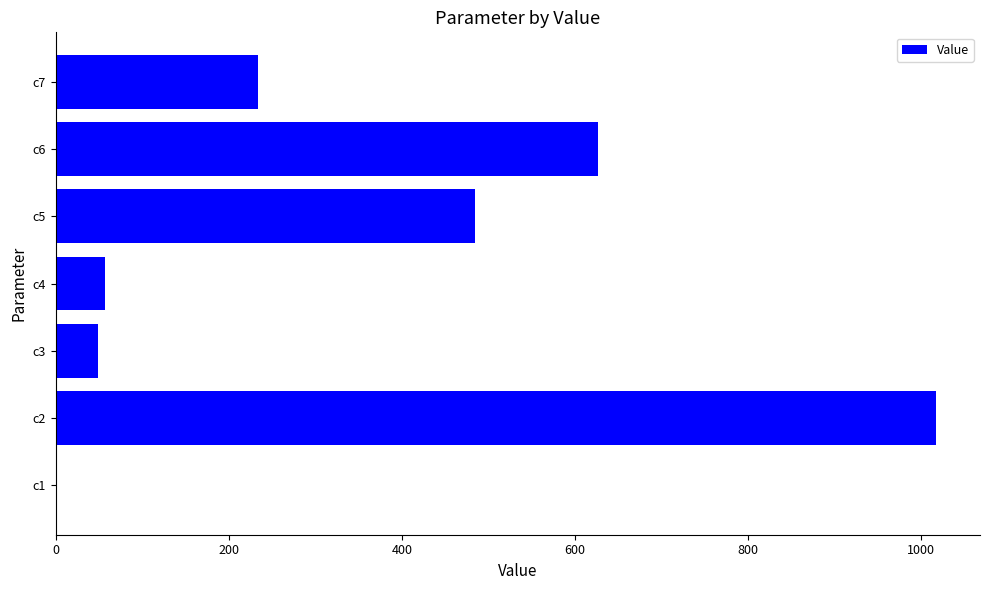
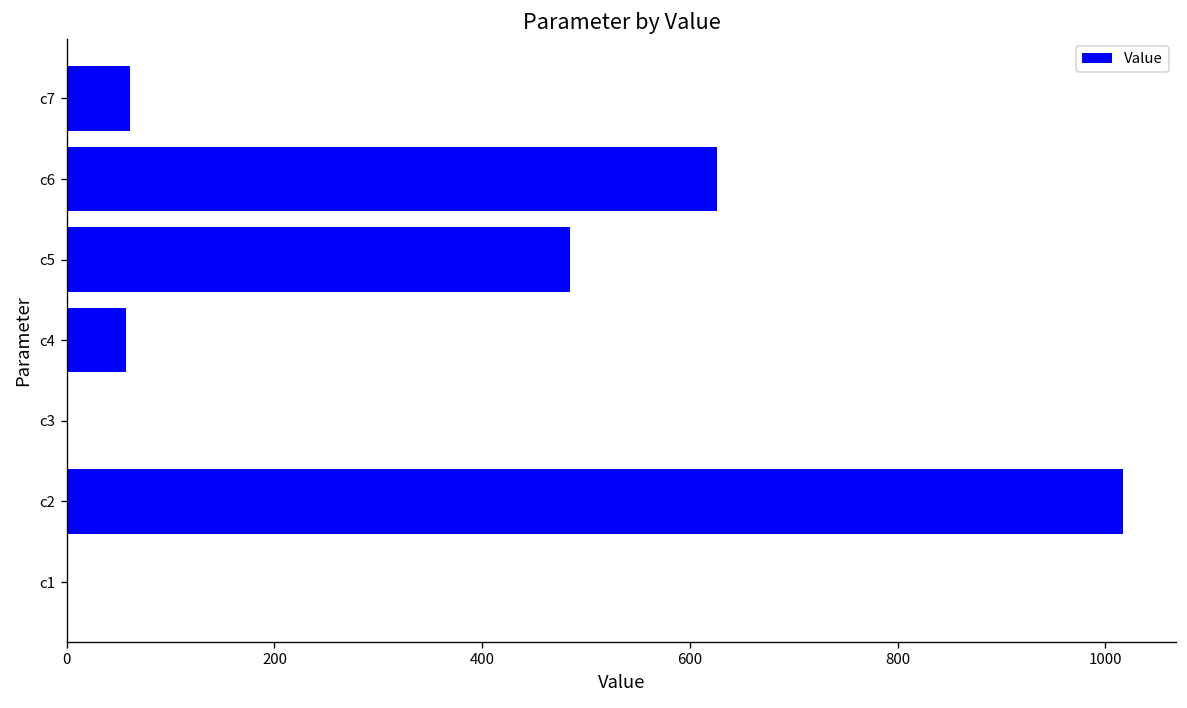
c7: 230 -> 60
c3: 50 -> 0
